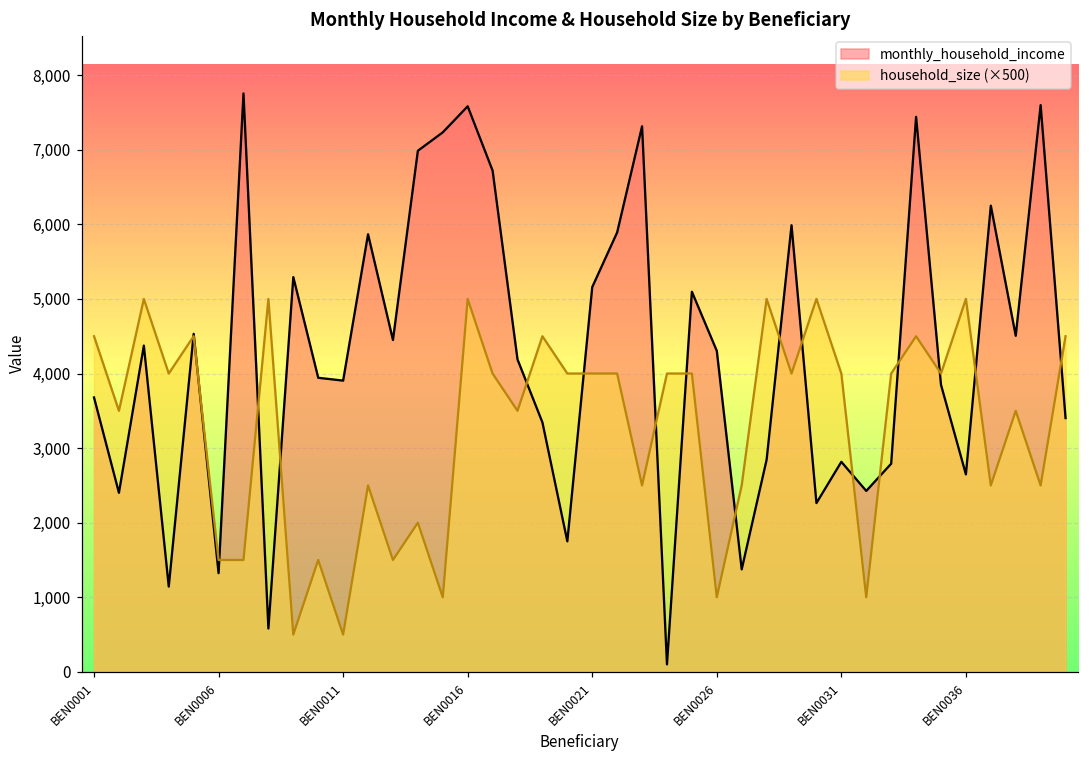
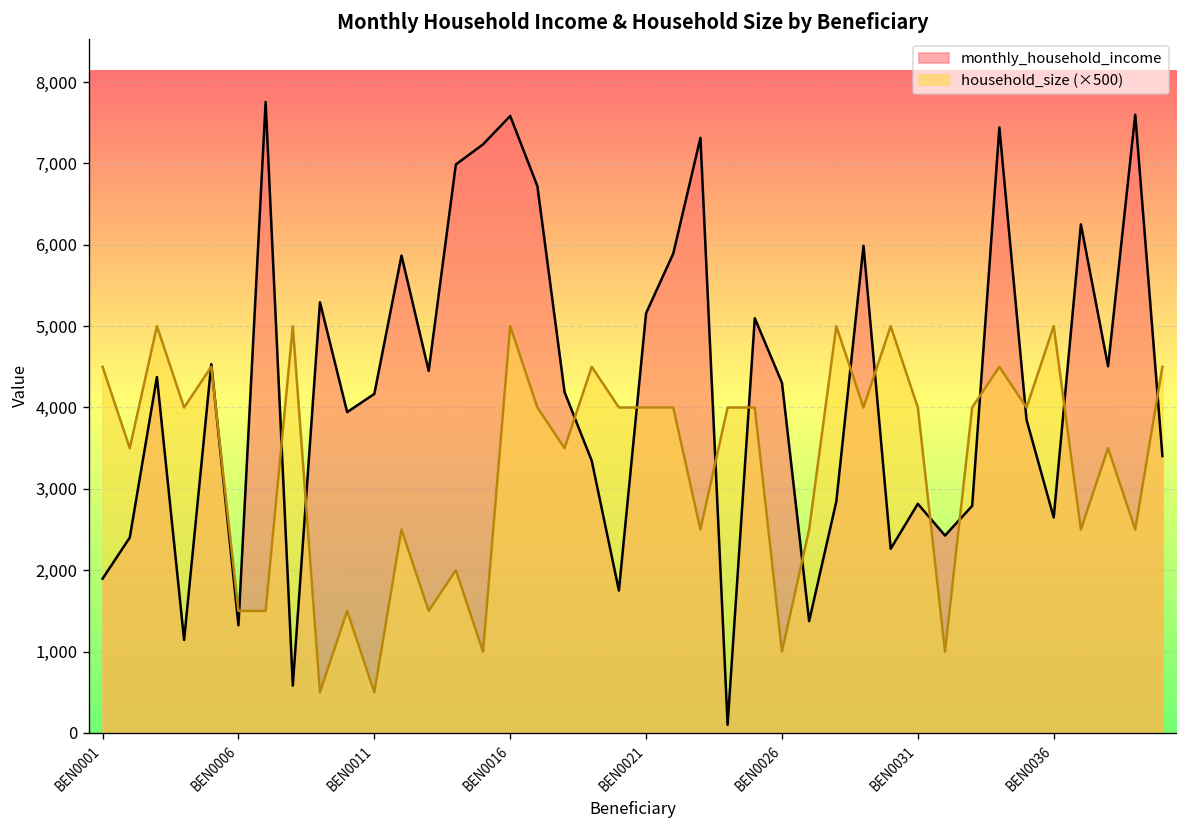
monthly_household_income, BEN0001: 3,700 -> 1,900
monthly_household_income, BEN0011: 3,900 -> 4,200
